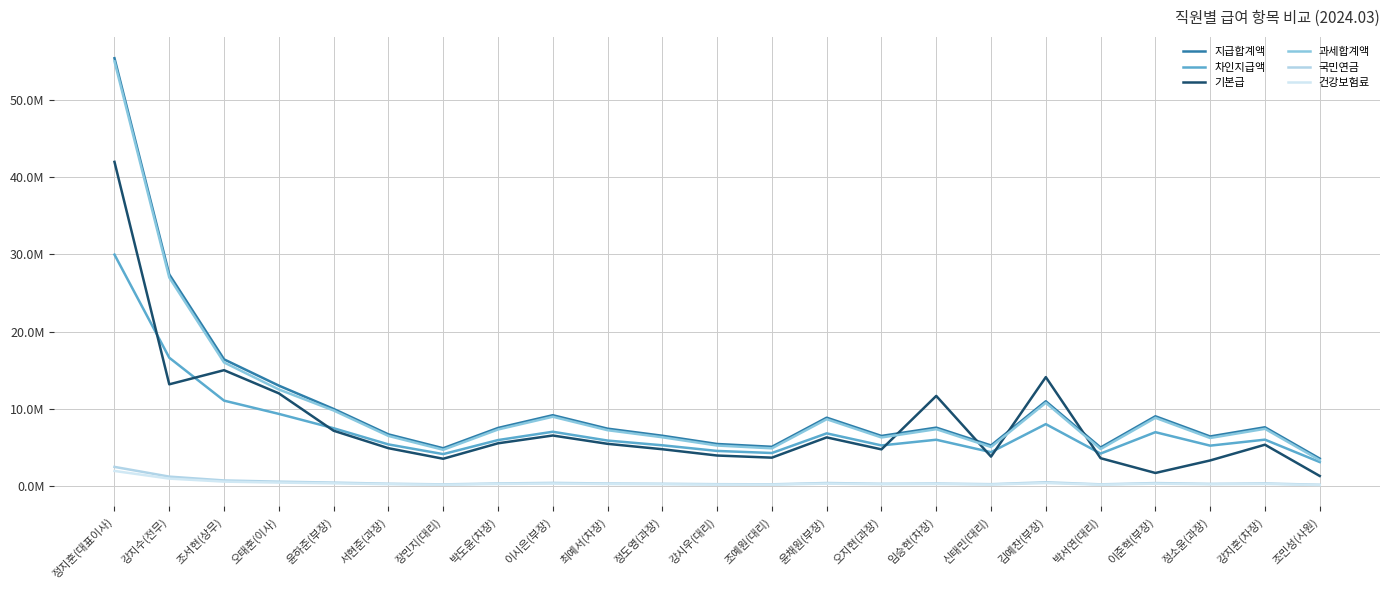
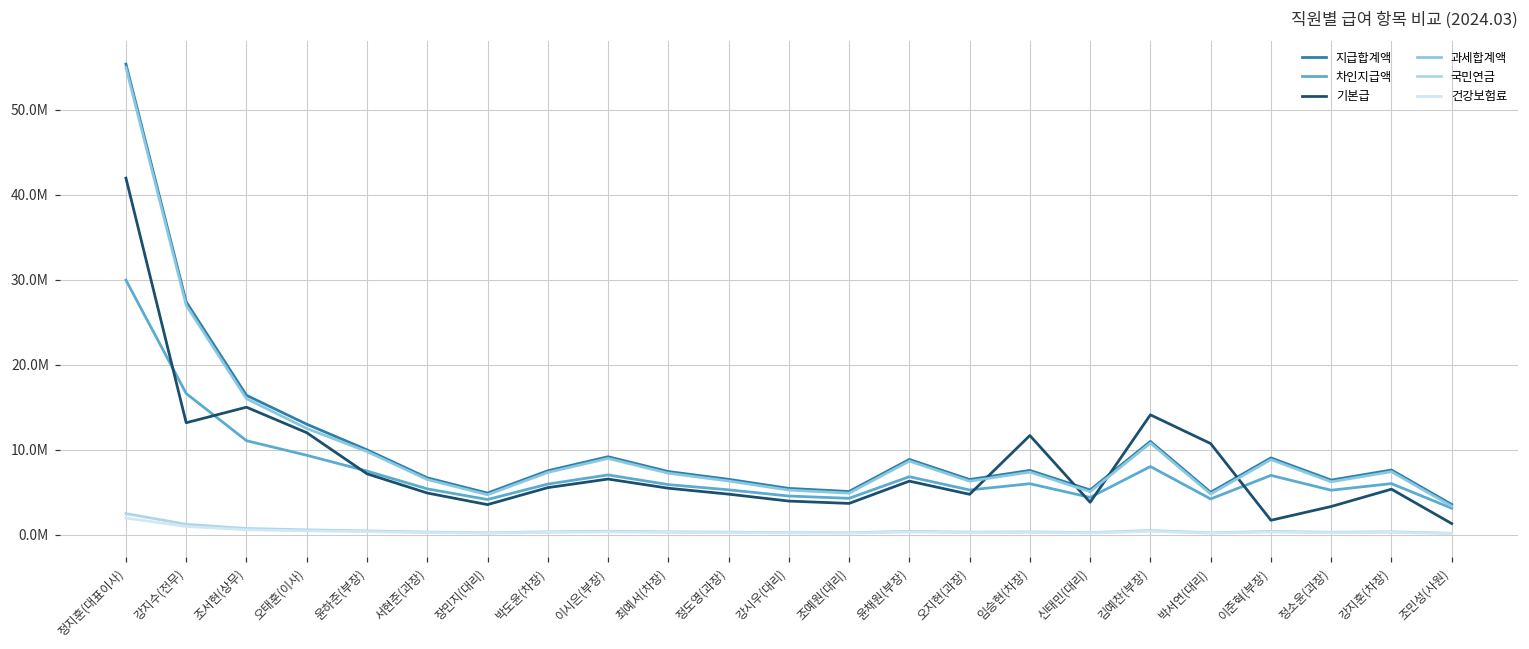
기본급, 박서연(대리): 4000000 -> 11000000
